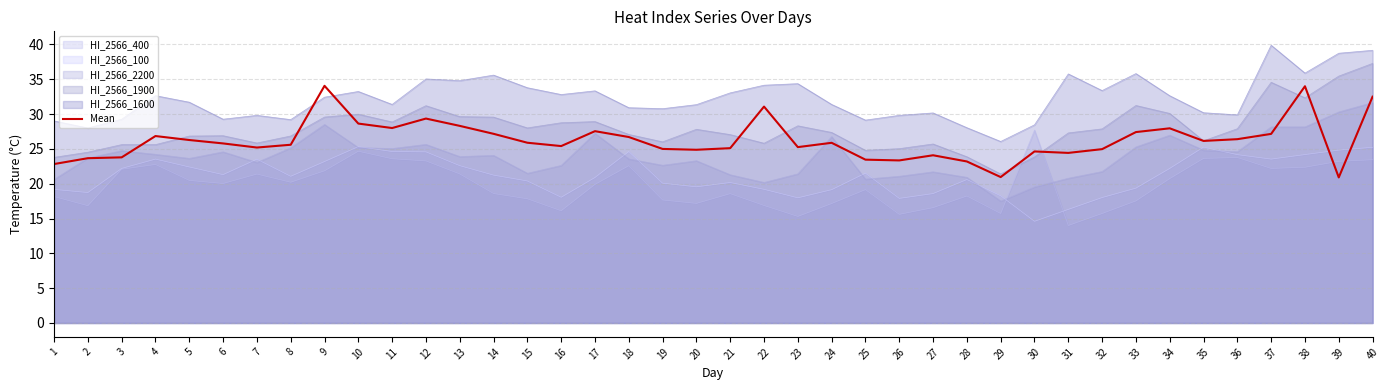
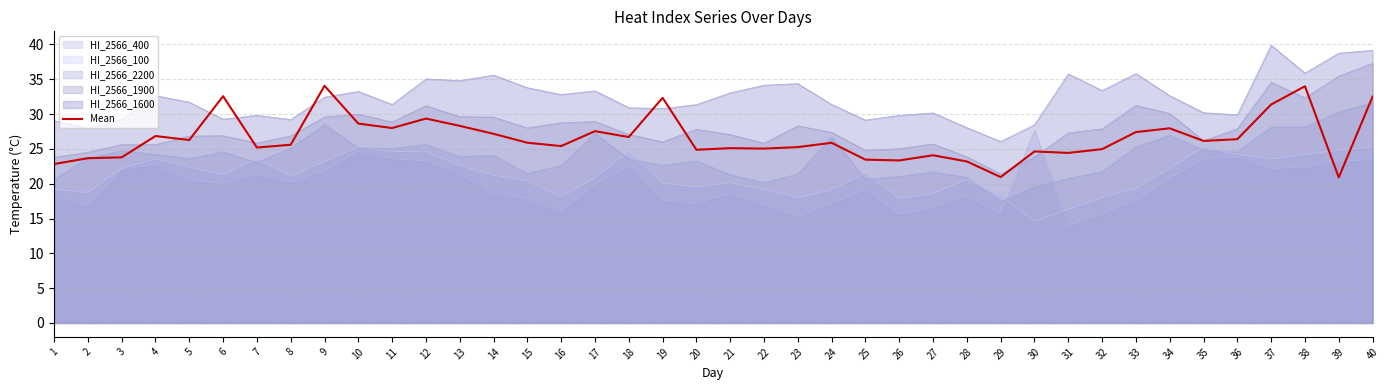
Mean, 6: 26 -> 33
Mean, 19: 25 -> 32
Mean, 22: 31 -> 25
Mean, 37: 27 -> 31
